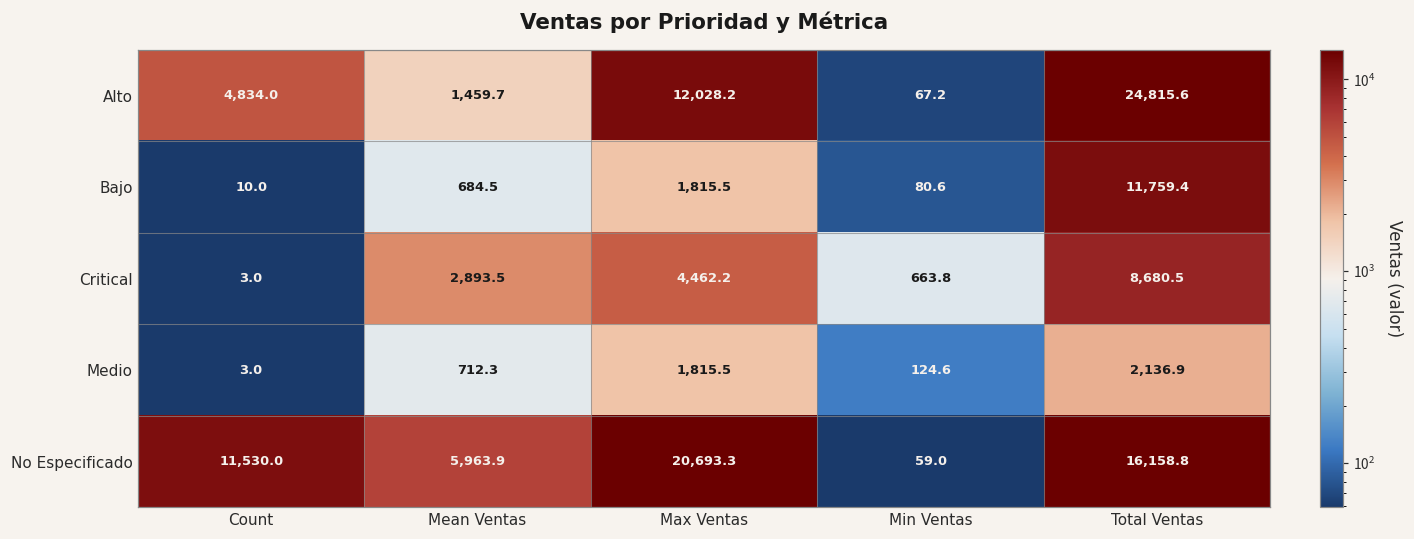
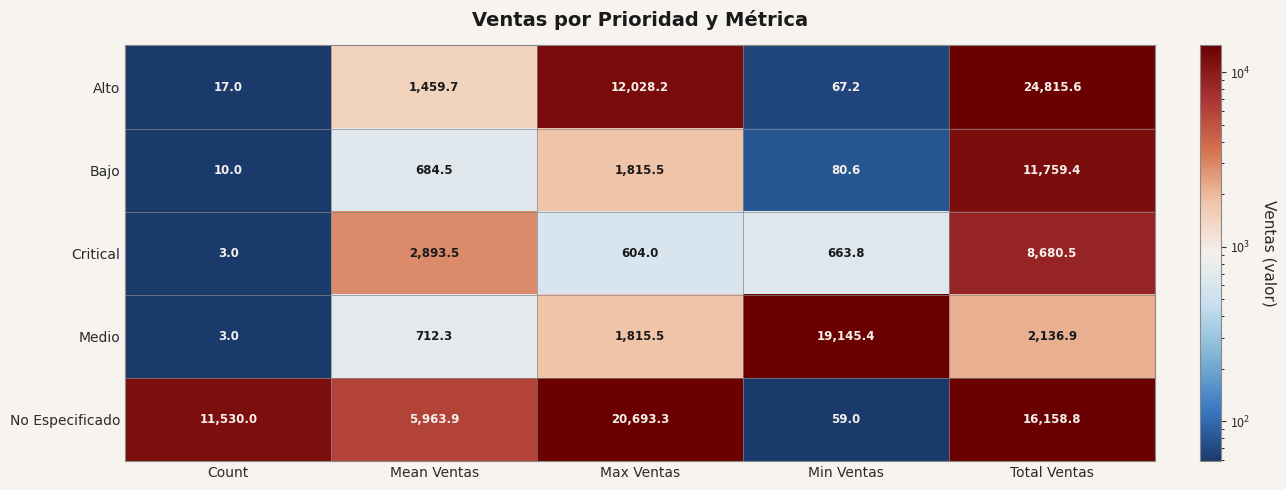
Alto, Count: 4,834.0 -> 17.0
Critical, Max Ventas: 4,462.2 -> 604.0
Medio, Min Ventas: 124.6 -> 19,145.4
